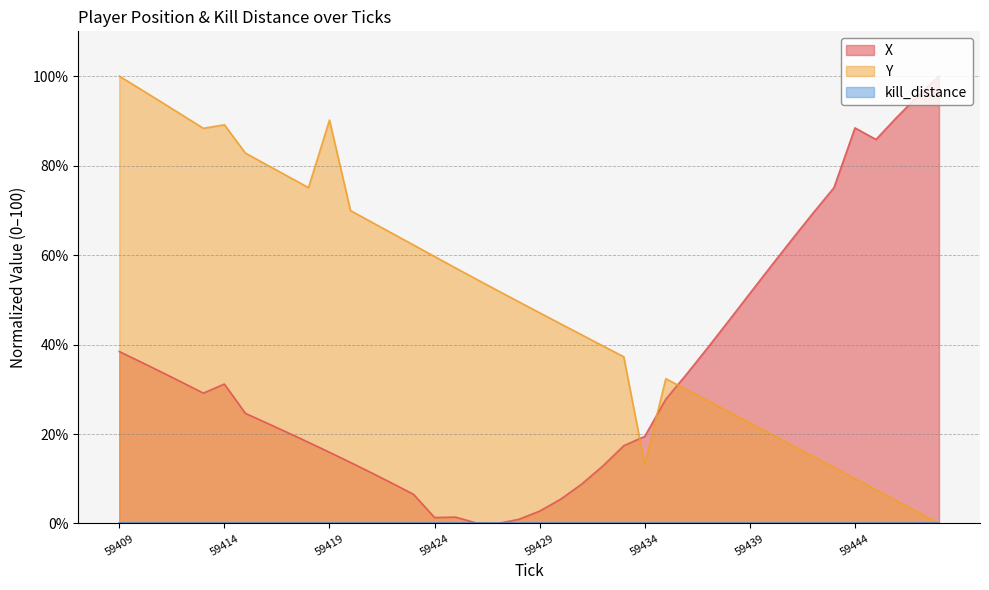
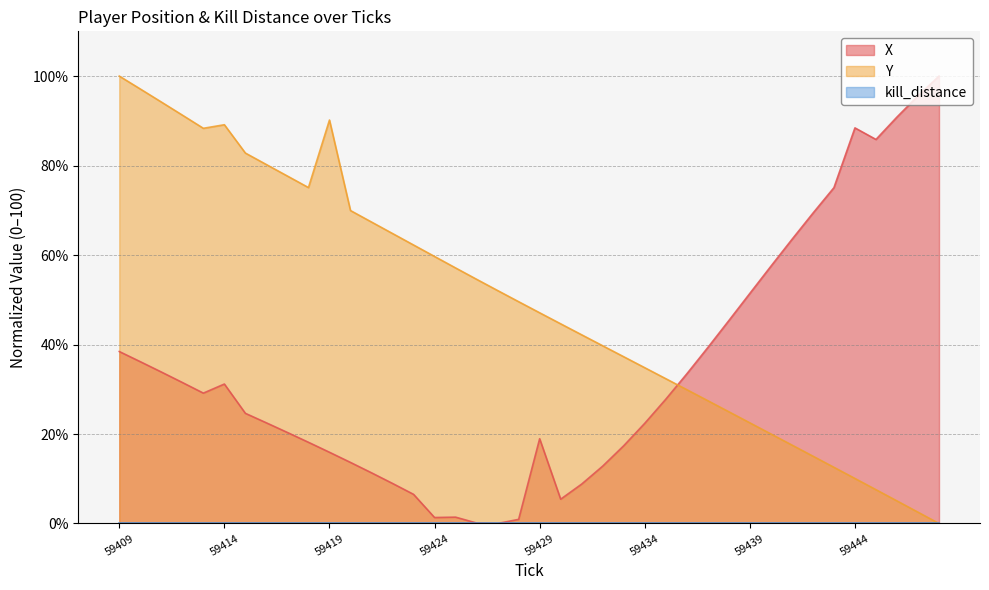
X, 59429: 3% -> 19%
X, 59434: 19% -> 22%
Y, 59434: 13% -> 35%
